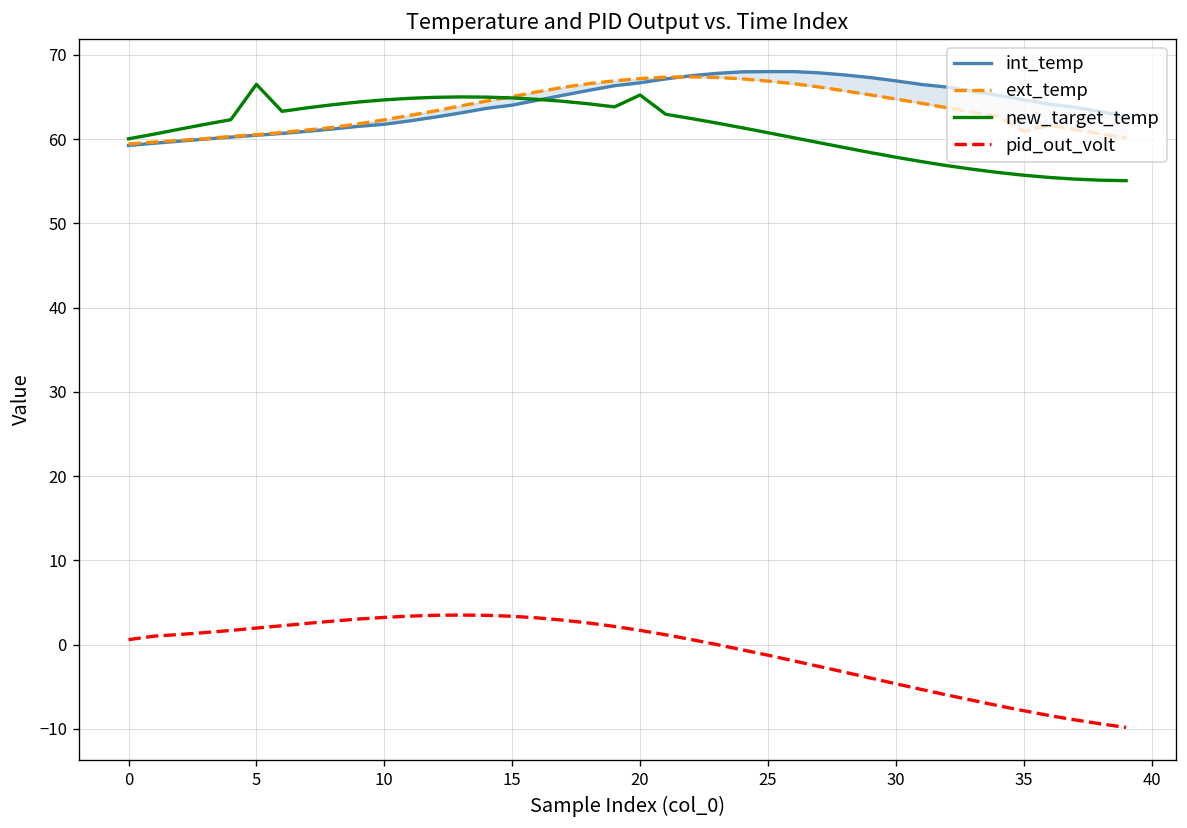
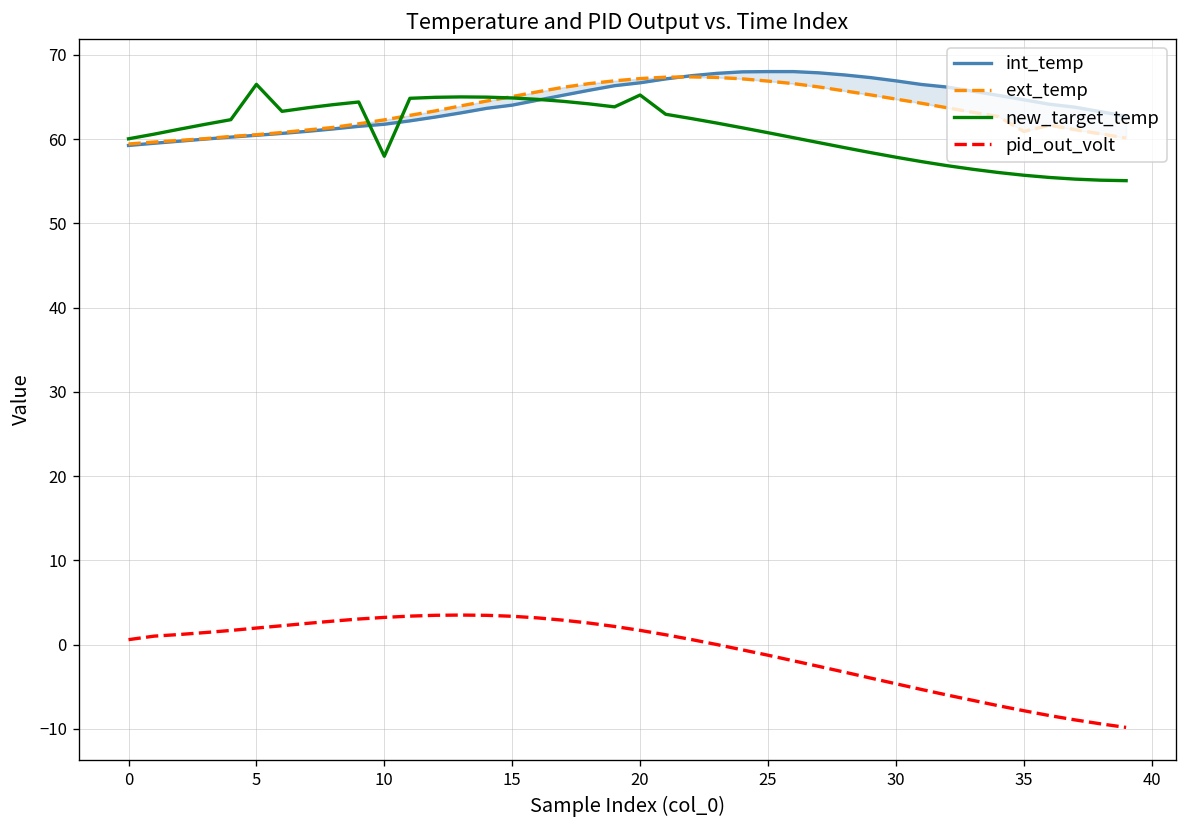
new_target_temp, 10: 65 -> 58
